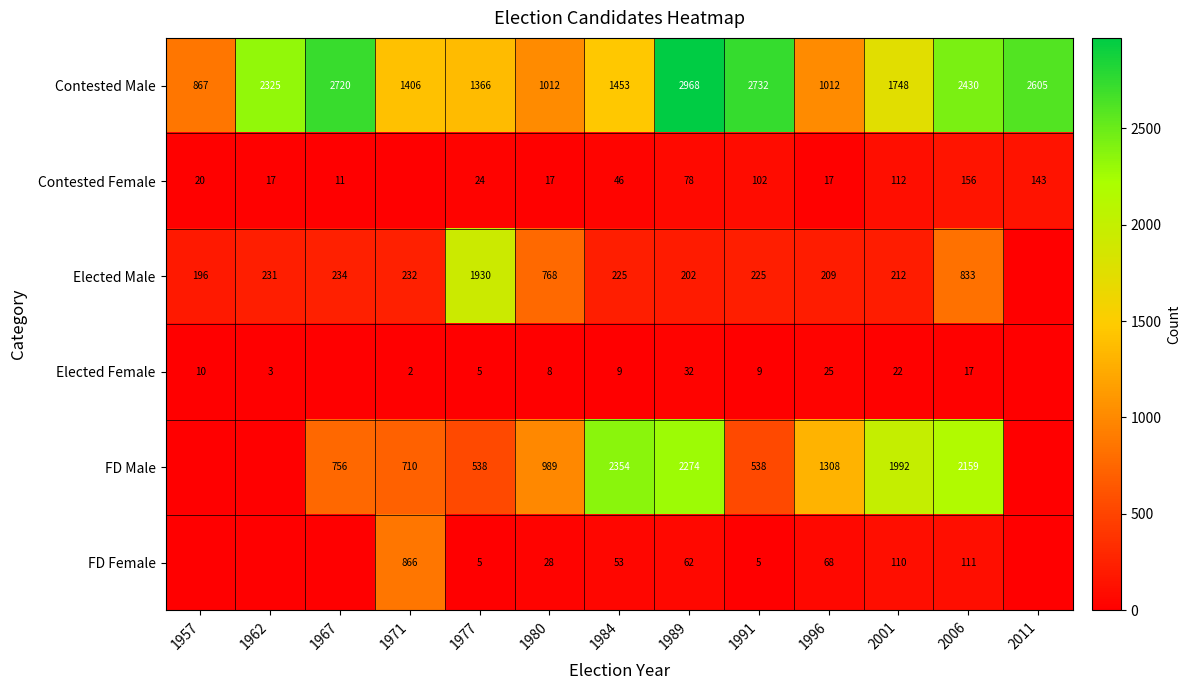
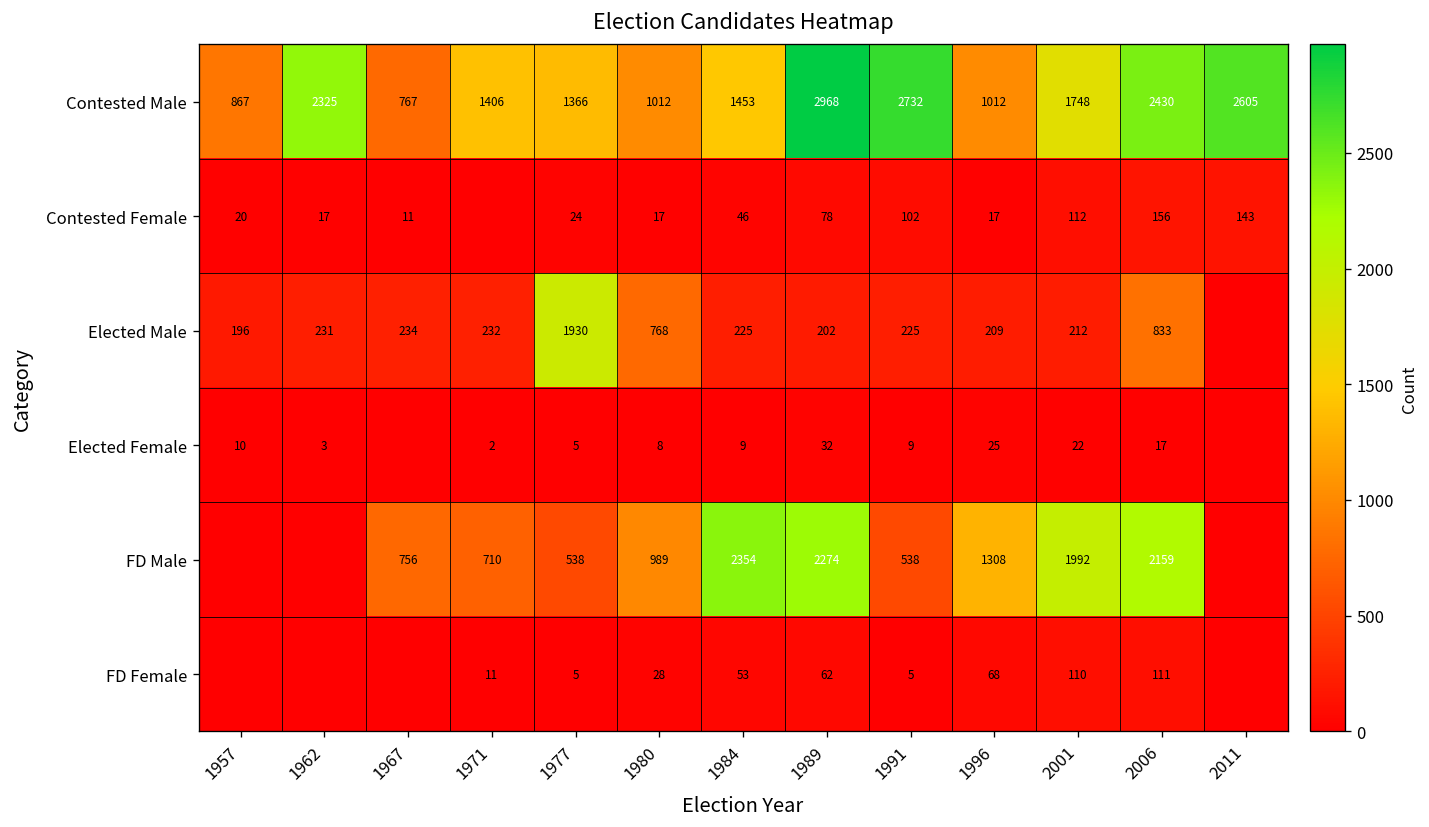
Contested Male, 1967: 2720 -> 767
FD Female, 1971: 866 -> 11
